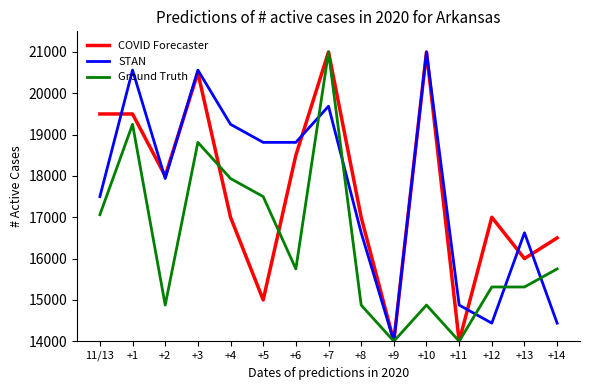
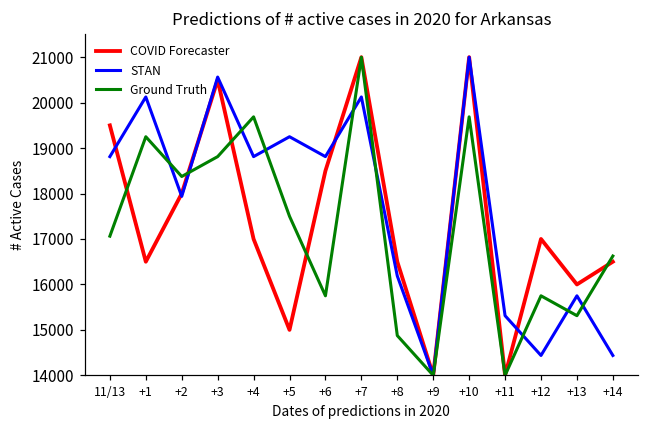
STAN, 11/13: 17500 -> 18800
COVID Forecaster, +1: 19500 -> 16500
STAN, +1: 20600 -> 20100
Ground Truth, +2: 14900 -> 18400
STAN, +4: 19300 -> 18800
Ground Truth, +4: 17900 -> 19700
STAN, +5: 18800 -> 19300
STAN, +7: 19700 -> 20100
COVID Forecaster, +8: 17000 -> 16500
STAN, +8: 16600 -> 16200
Ground Truth, +10: 14900 -> 19700
STAN, +11: 14900 -> 15300
Ground Truth, +12: 15300 -> 15800
STAN, +13: 16600 -> 15800
Ground Truth, +14: 15800 -> 16600
